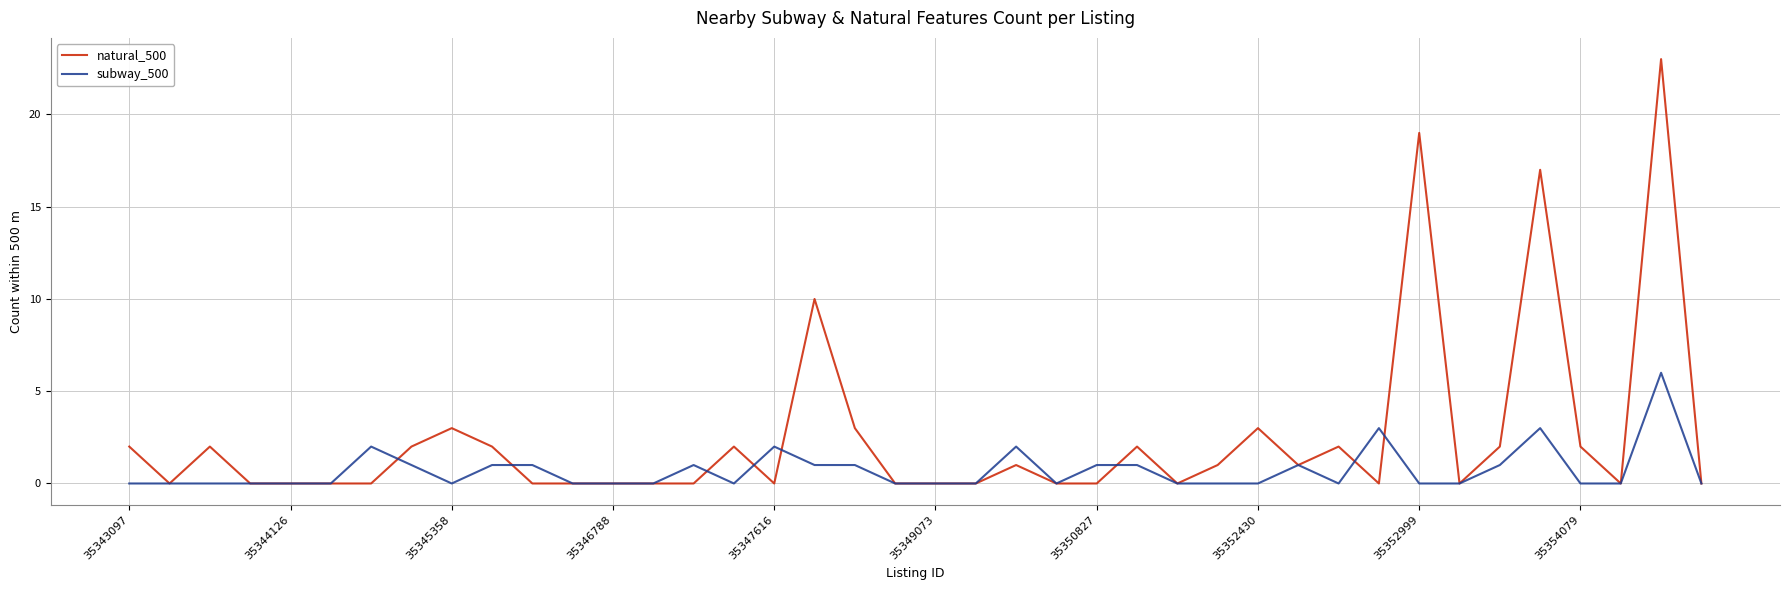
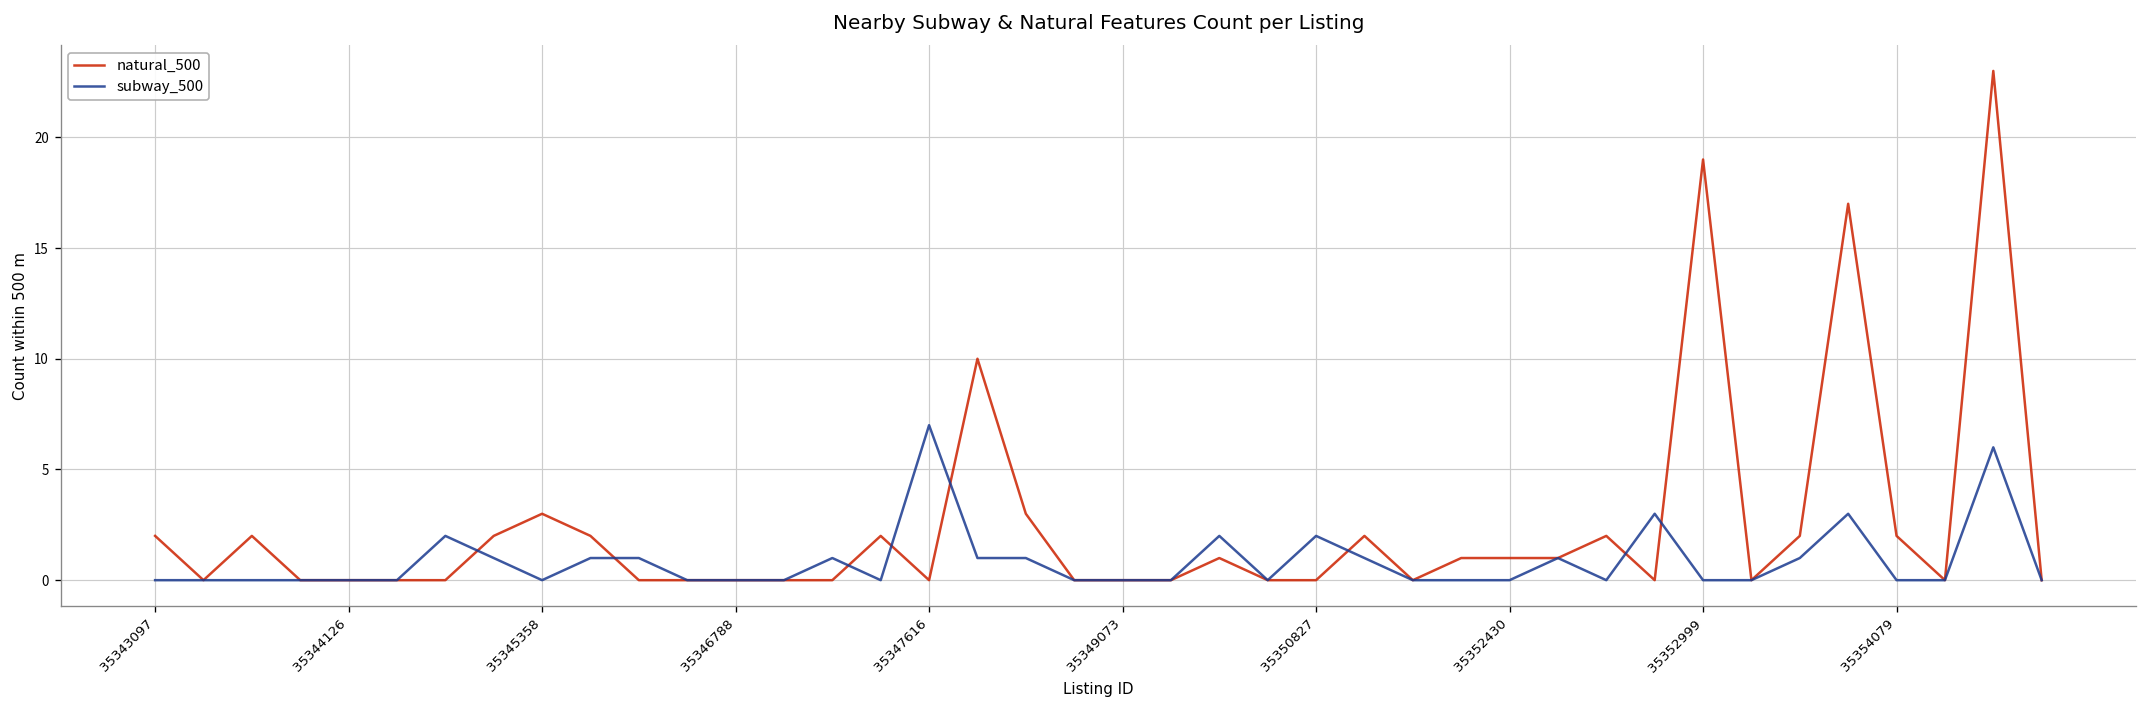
subway_500, 35347616: 2 -> 7
subway_500, 35350827: 1 -> 2
natural_500, 35352430: 3 -> 1
